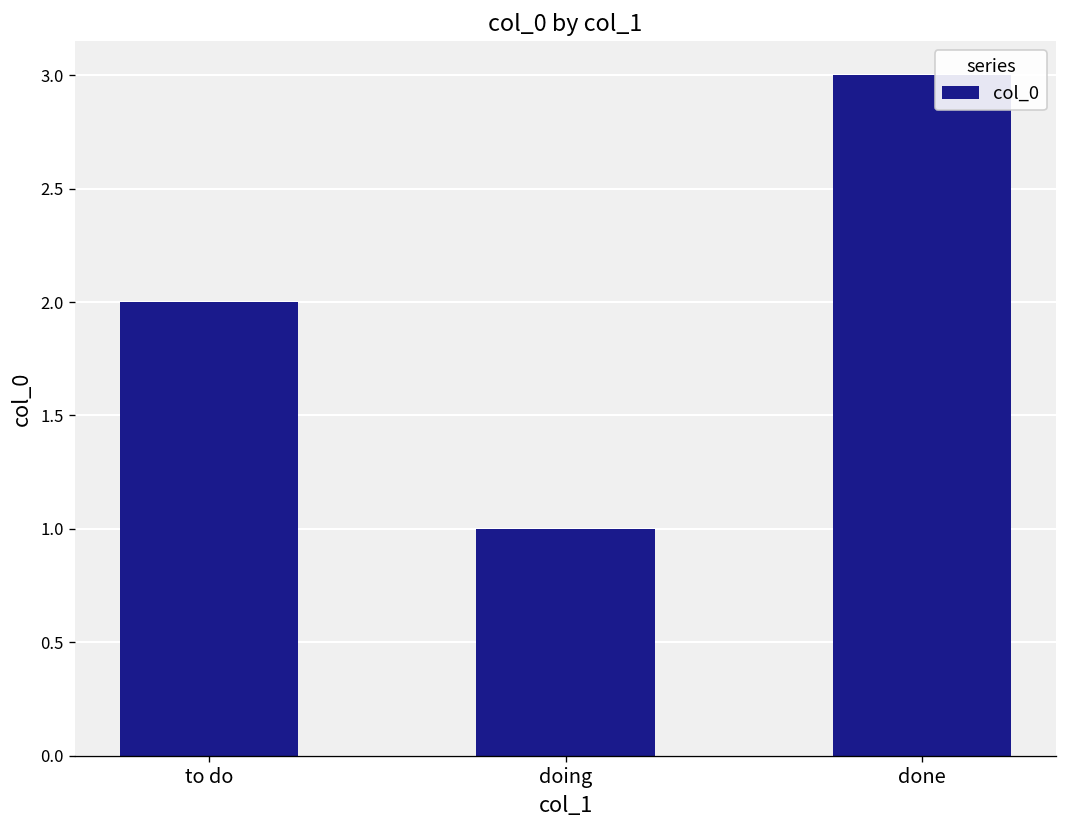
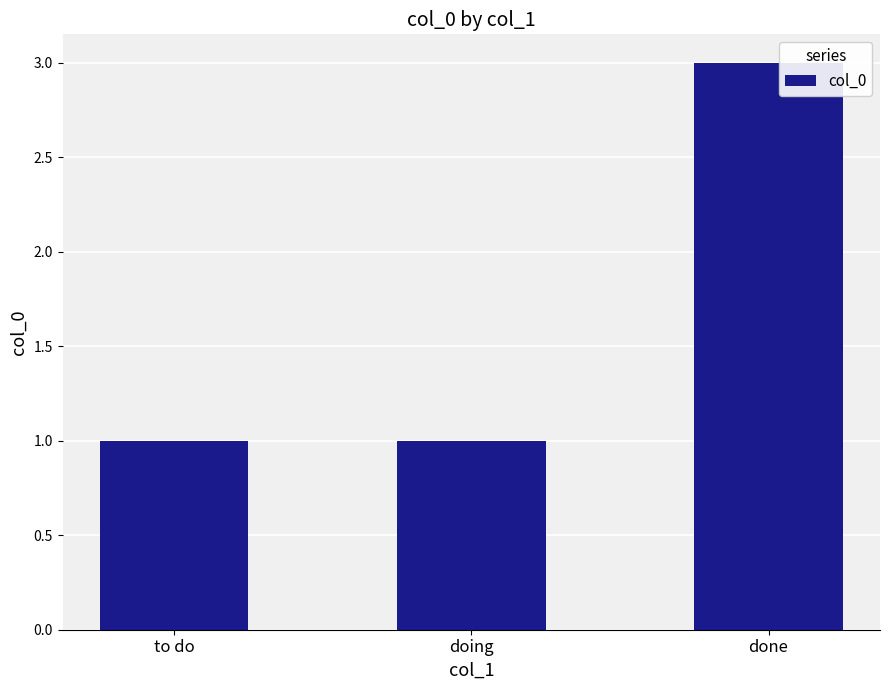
to do: 2 -> 1
